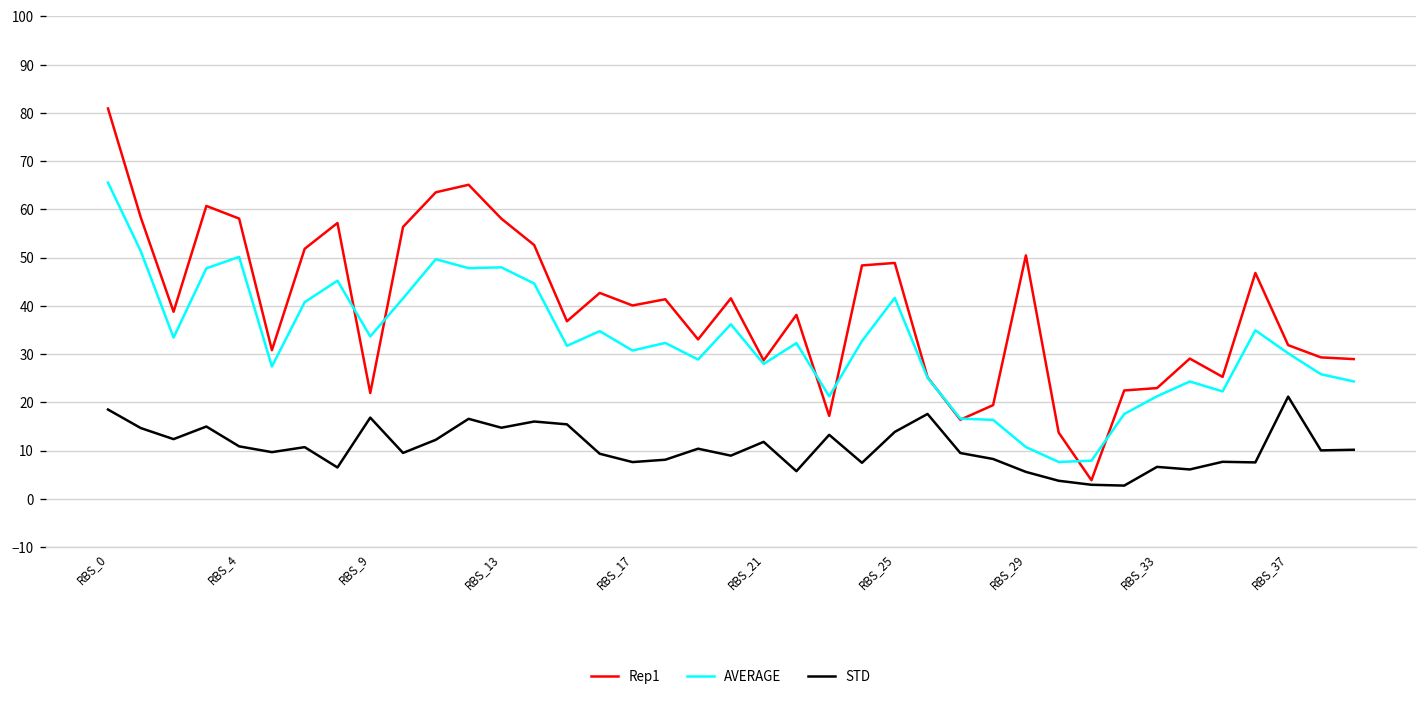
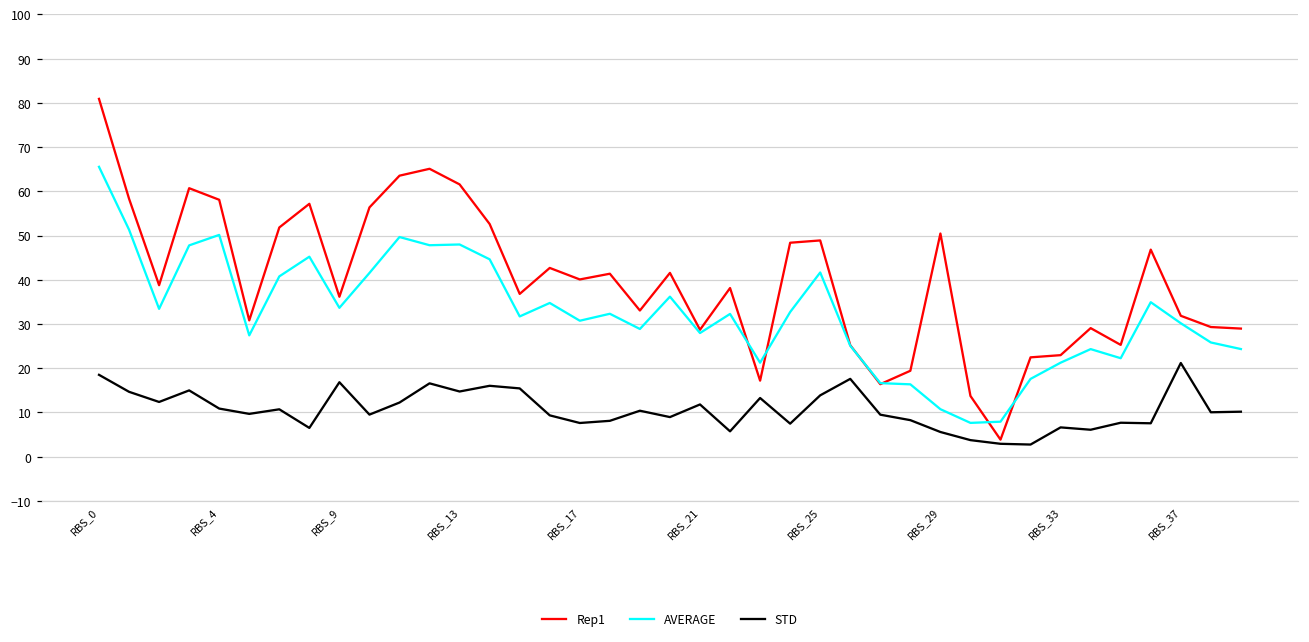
Rep1, RBS_9: 22 -> 36
Rep1, RBS_13: 58 -> 62
